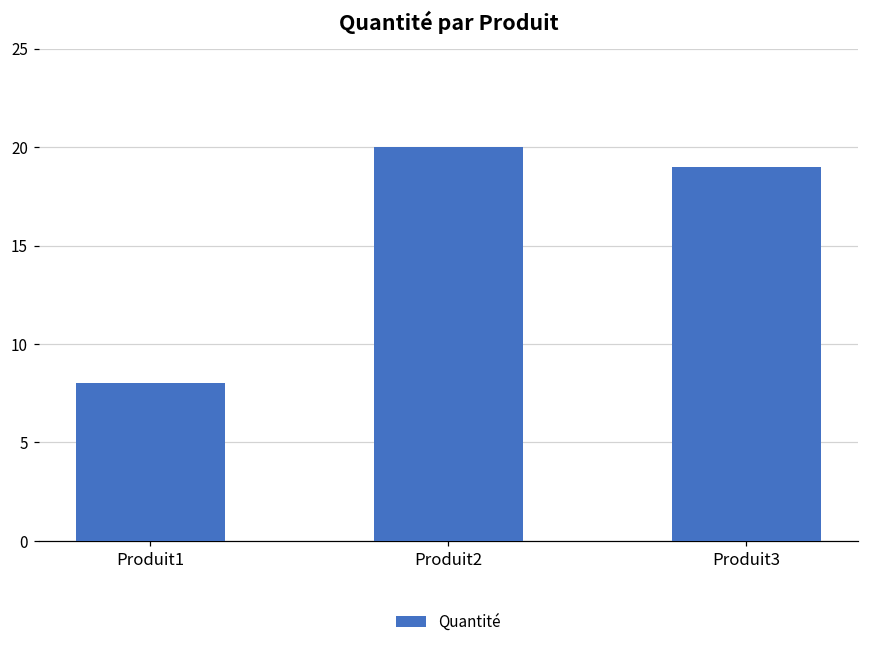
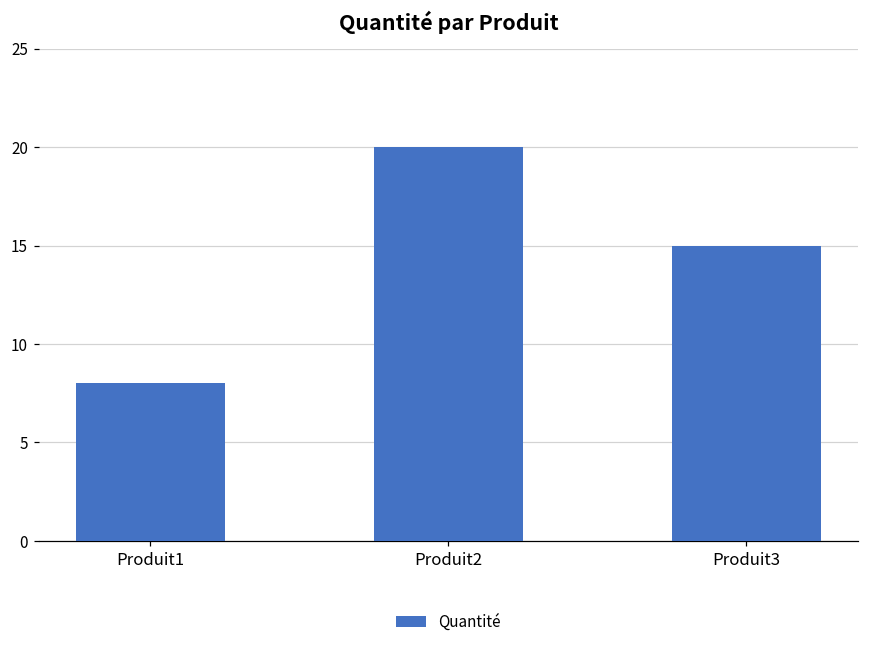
Produit3: 19 -> 15
